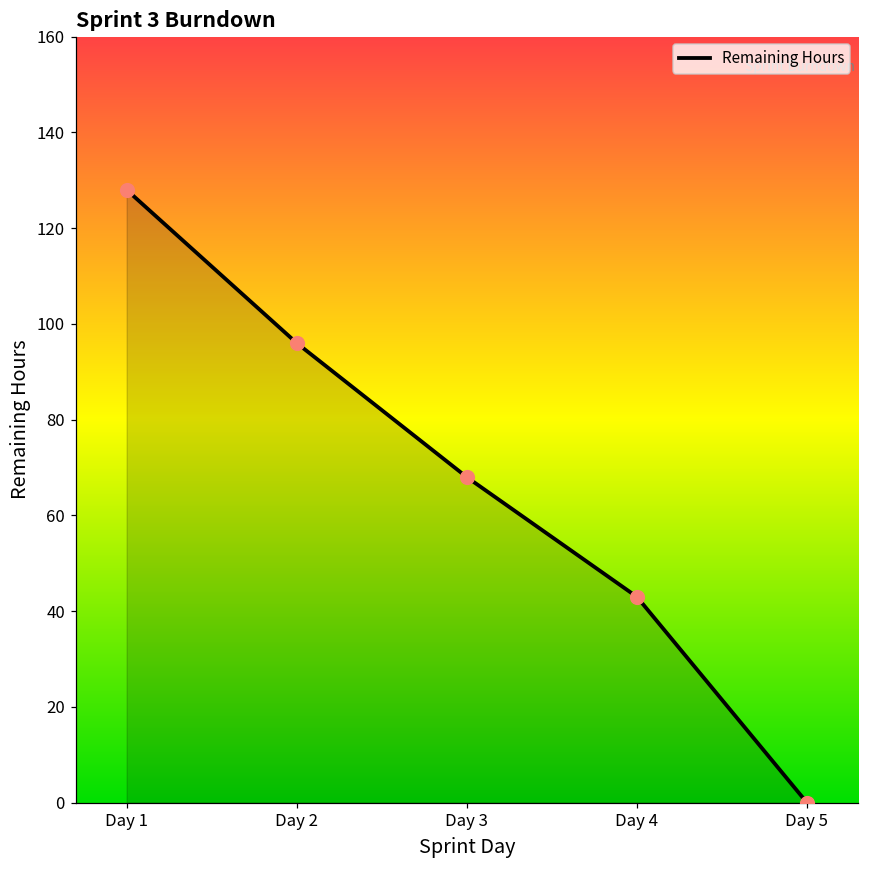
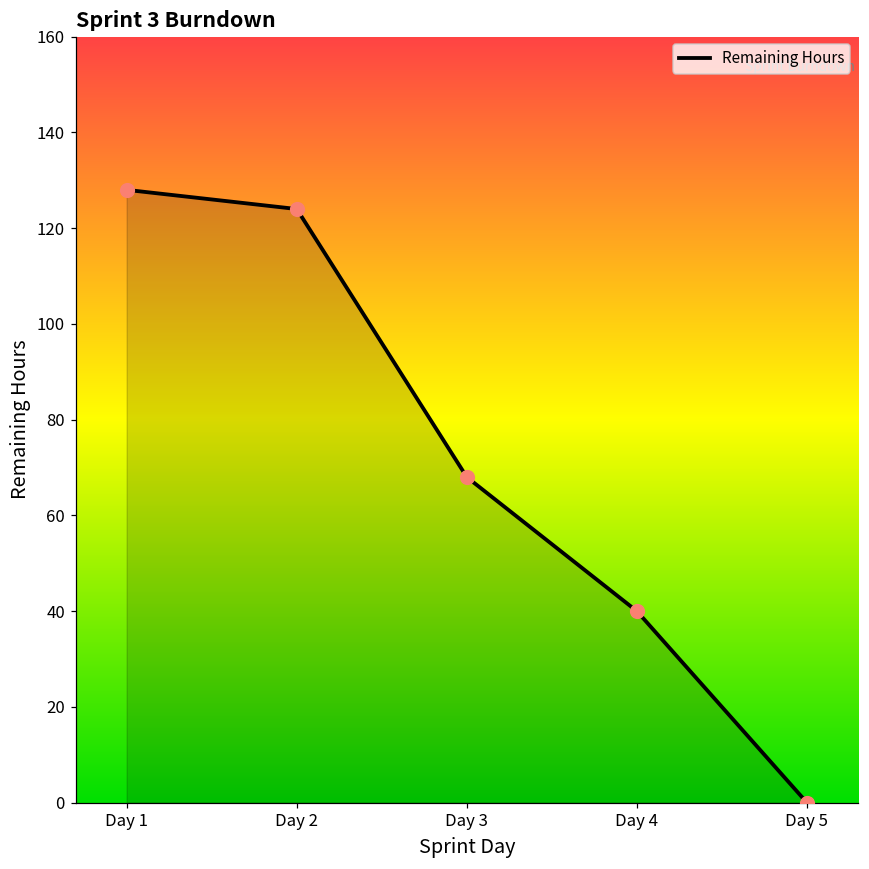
Day 2: 96 -> 124
Day 4: 43 -> 40
